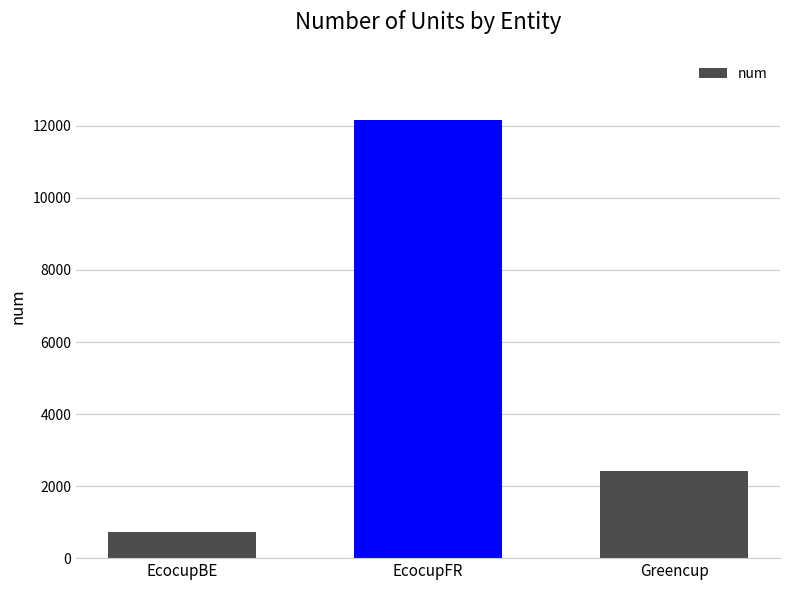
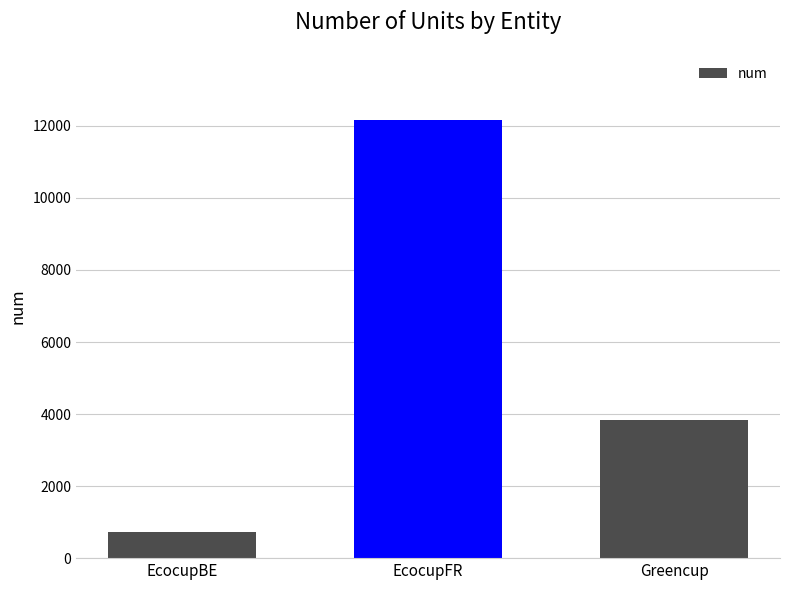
Greencup: 2400 -> 3800
